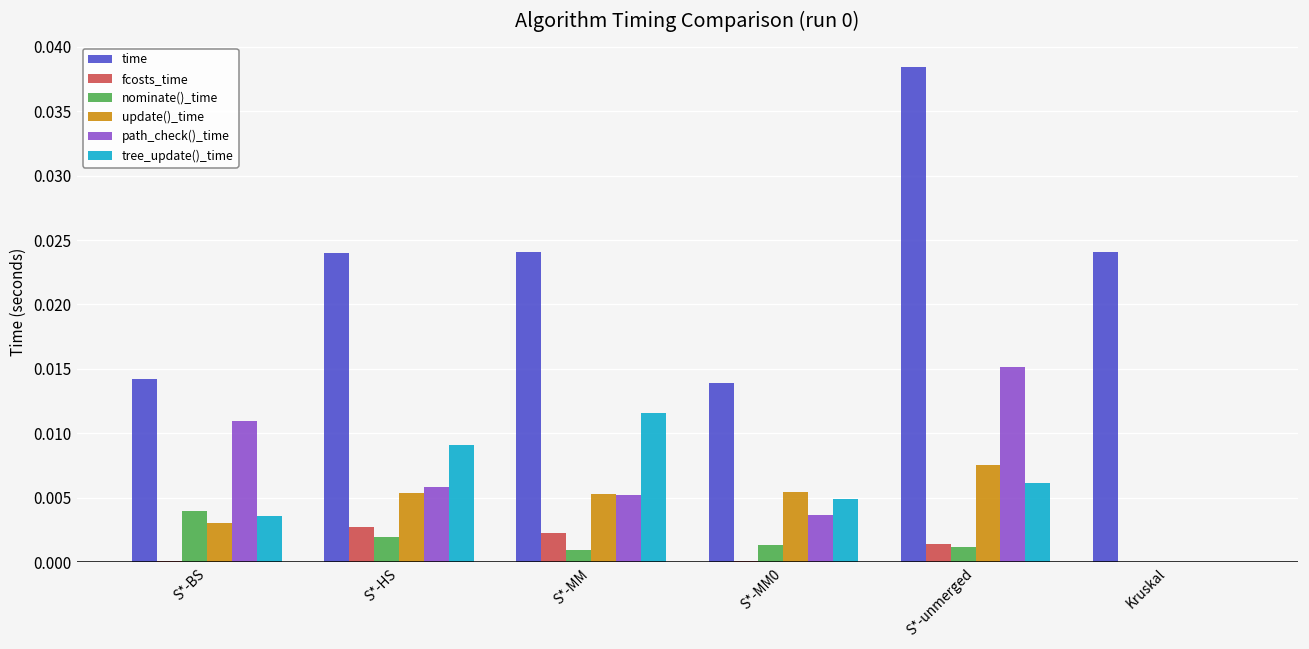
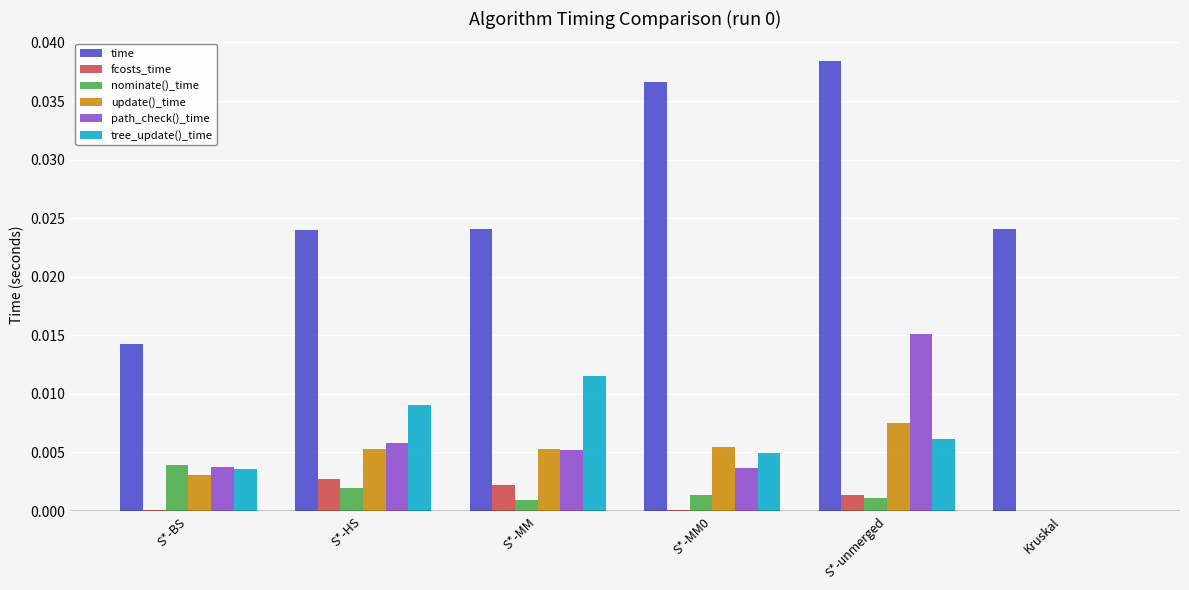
path_check()_time, S*-BS: 0.0110 -> 0.0038
time, S*-MM0: 0.0139 -> 0.0366
